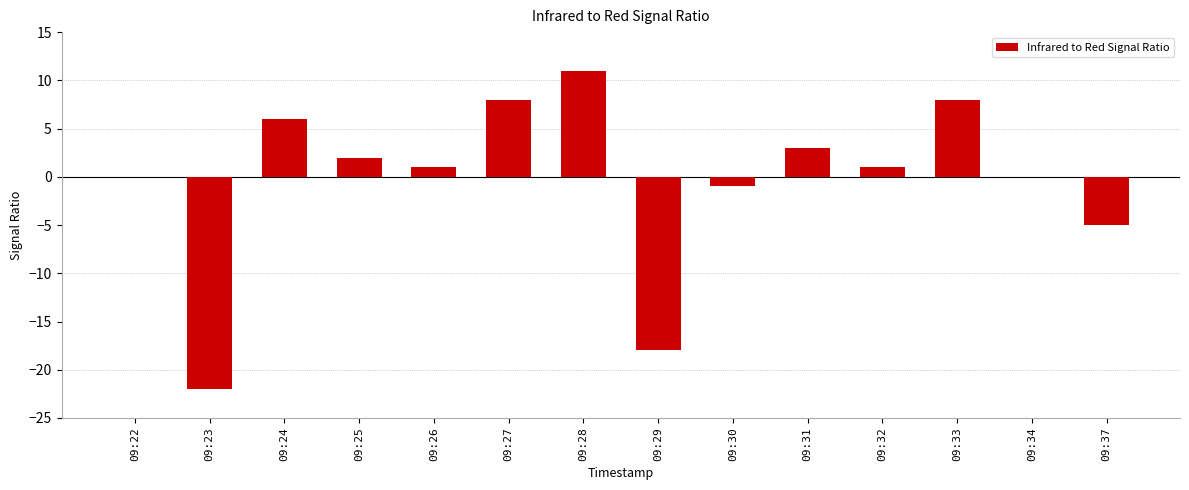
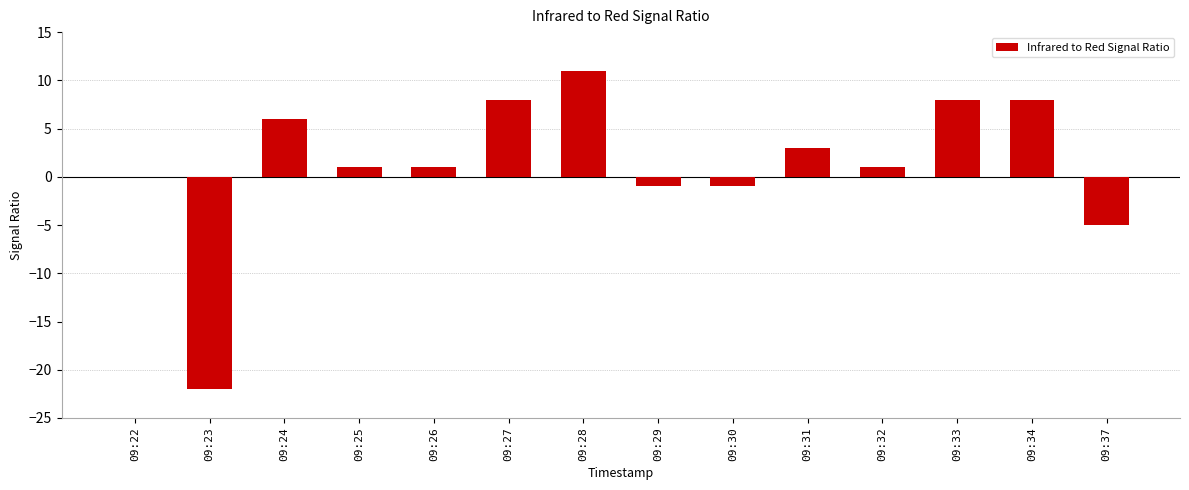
09:25: 2 -> 1
09:29: -18 -> -1
09:34: 0 -> 8
